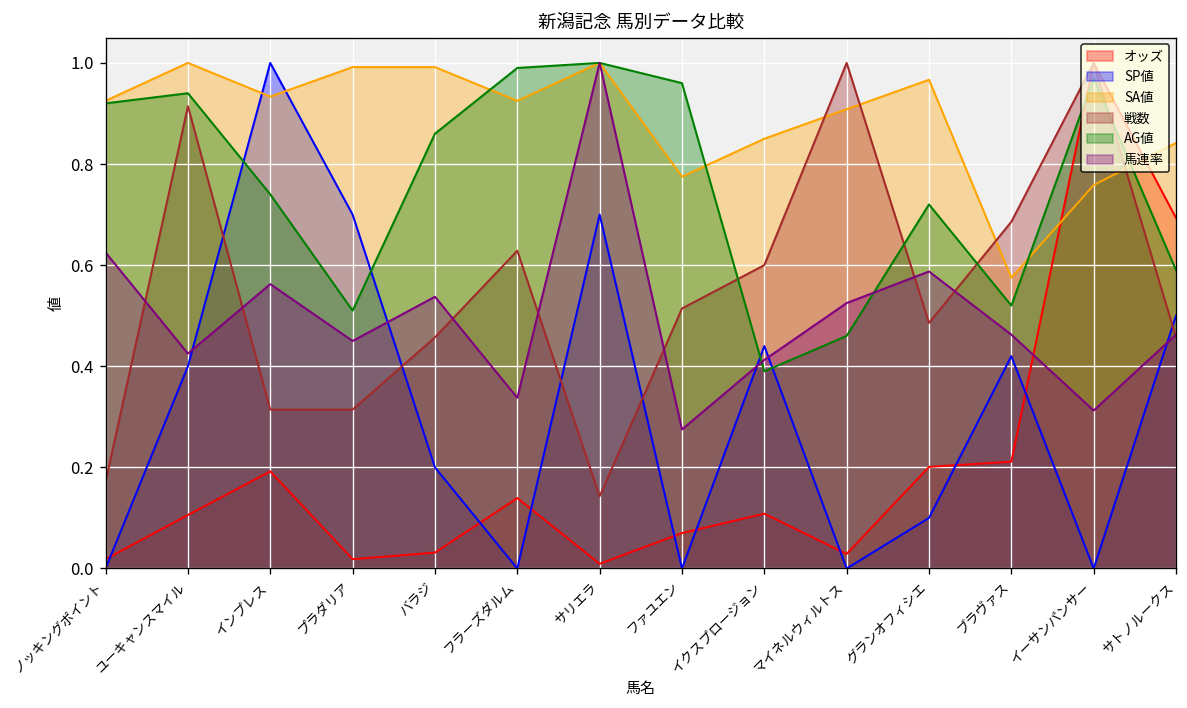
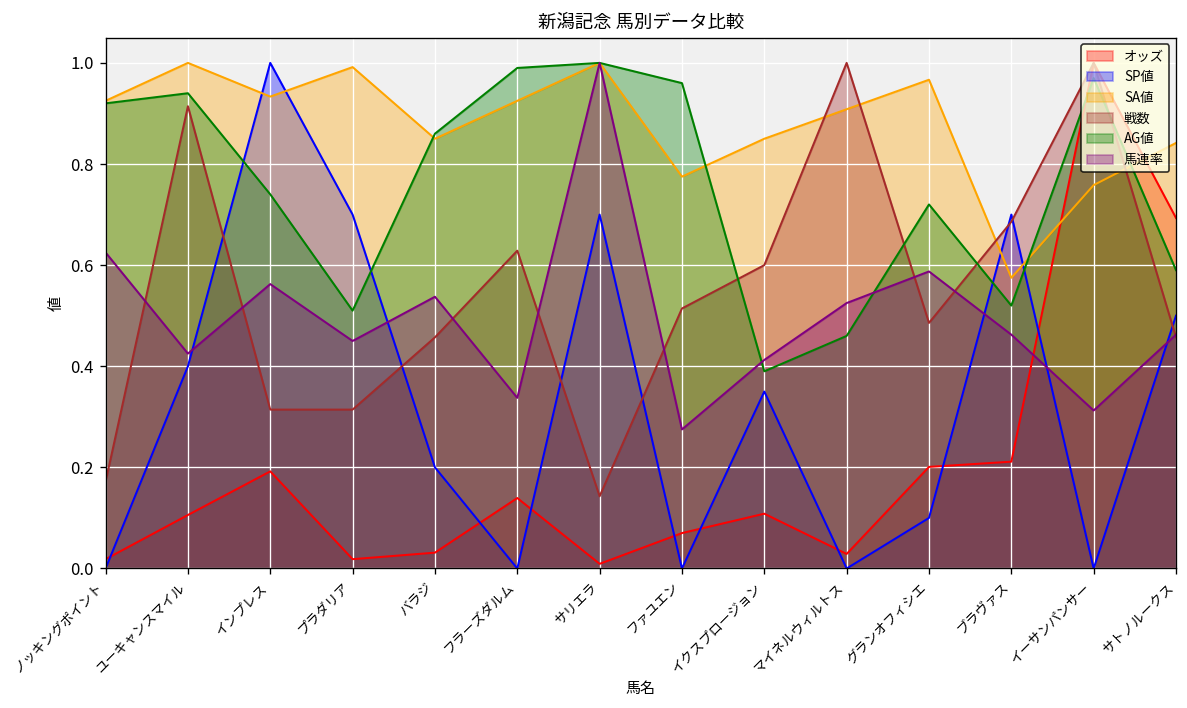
SA値, バラジ: 0.99 -> 0.85
SP値, イクスプロージョン: 0.44 -> 0.35
SP値, ブラヴァス: 0.42 -> 0.70
